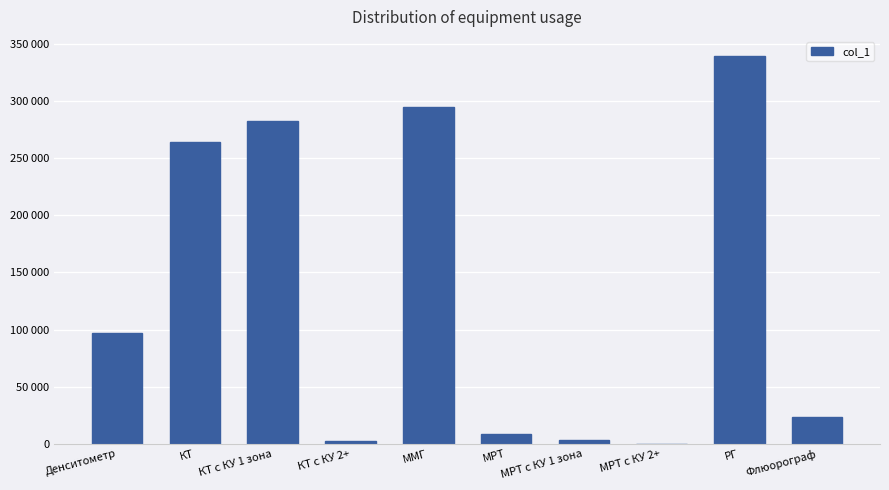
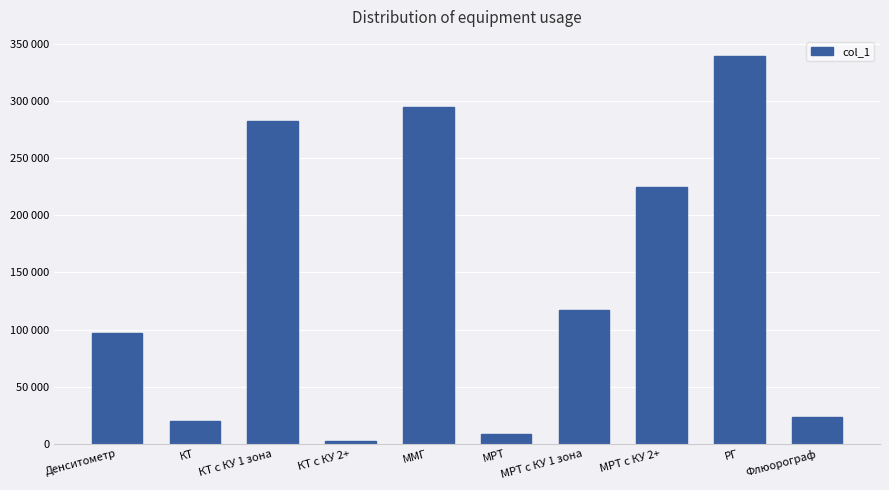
КТ: 265000 -> 20000
МРТ с КУ 1 зона: 3000 -> 117000
МРТ с КУ 2+: 0 -> 225000
